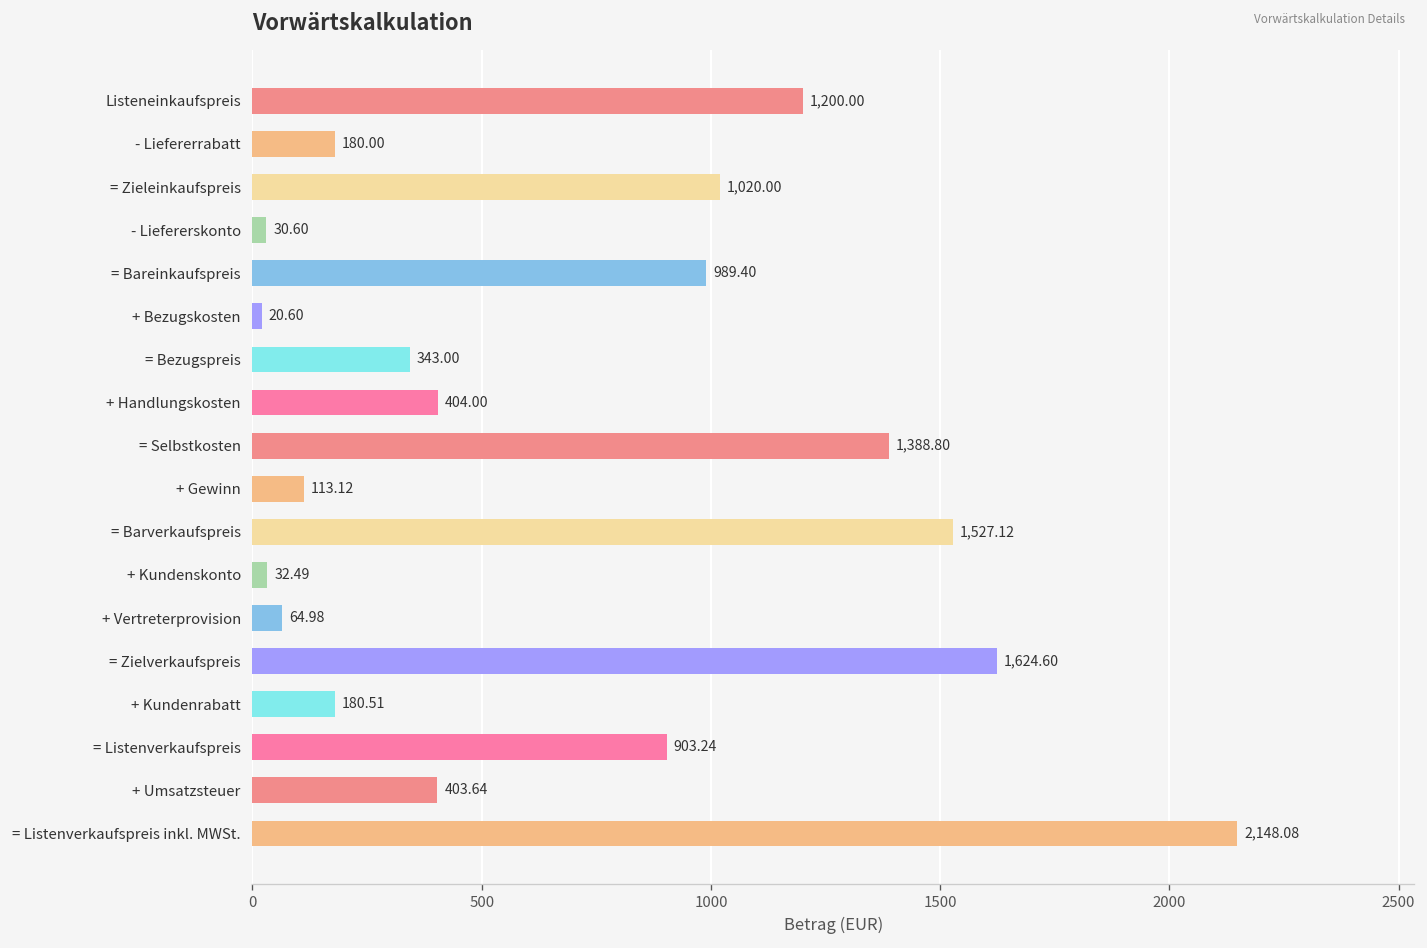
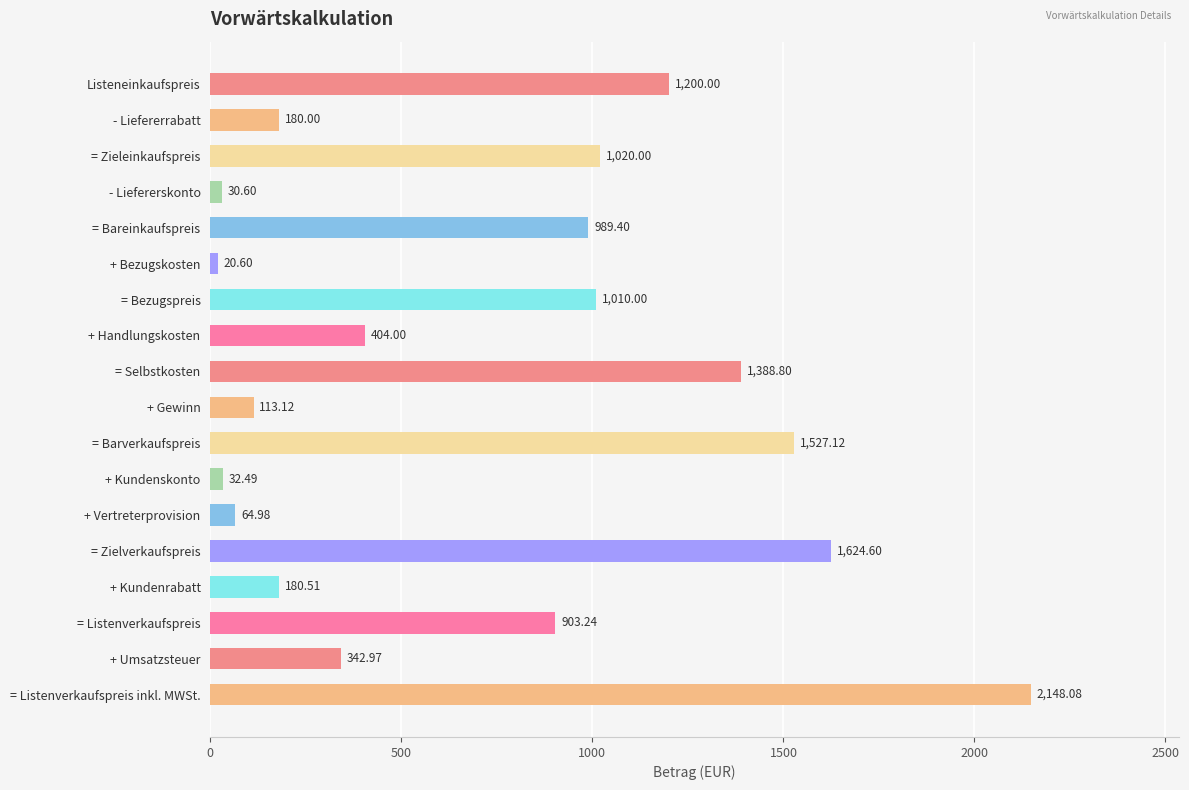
= Bezugspreis: 343.00 -> 1,010.00
+ Umsatzsteuer: 403.64 -> 342.97
